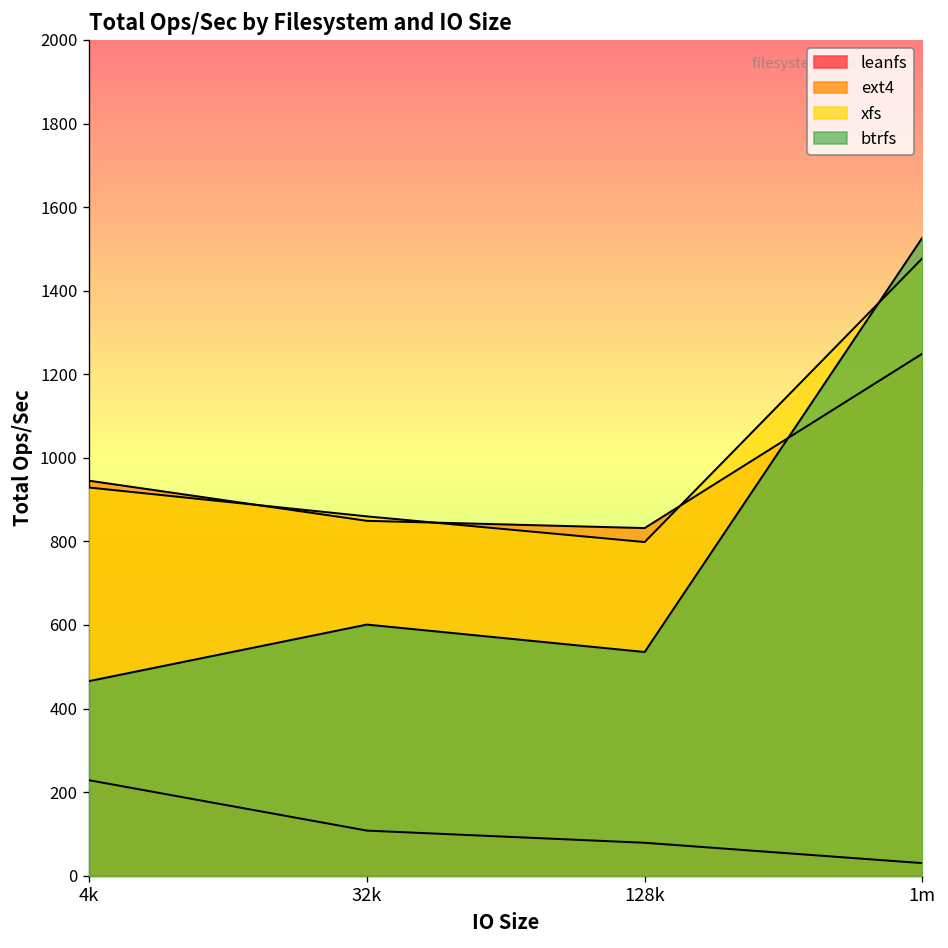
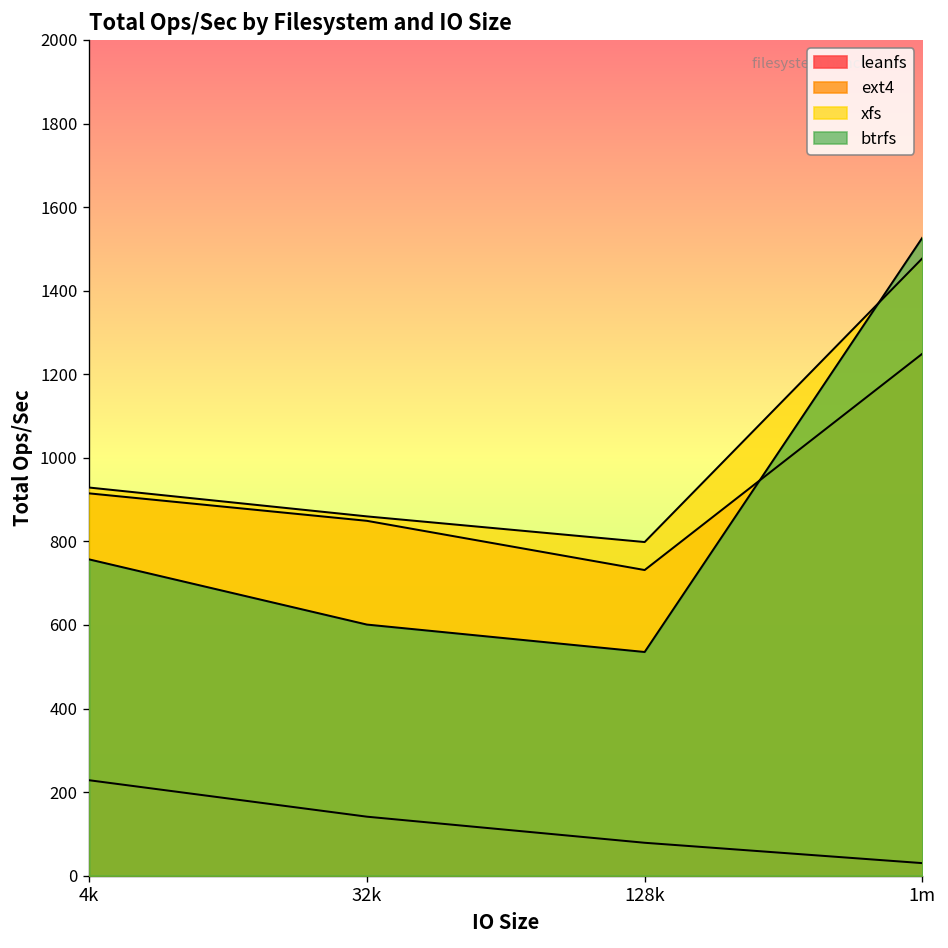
ext4, 4k: 950 -> 910
btrfs, 4k: 470 -> 760
leanfs, 32k: 110 -> 140
ext4, 128k: 830 -> 730
